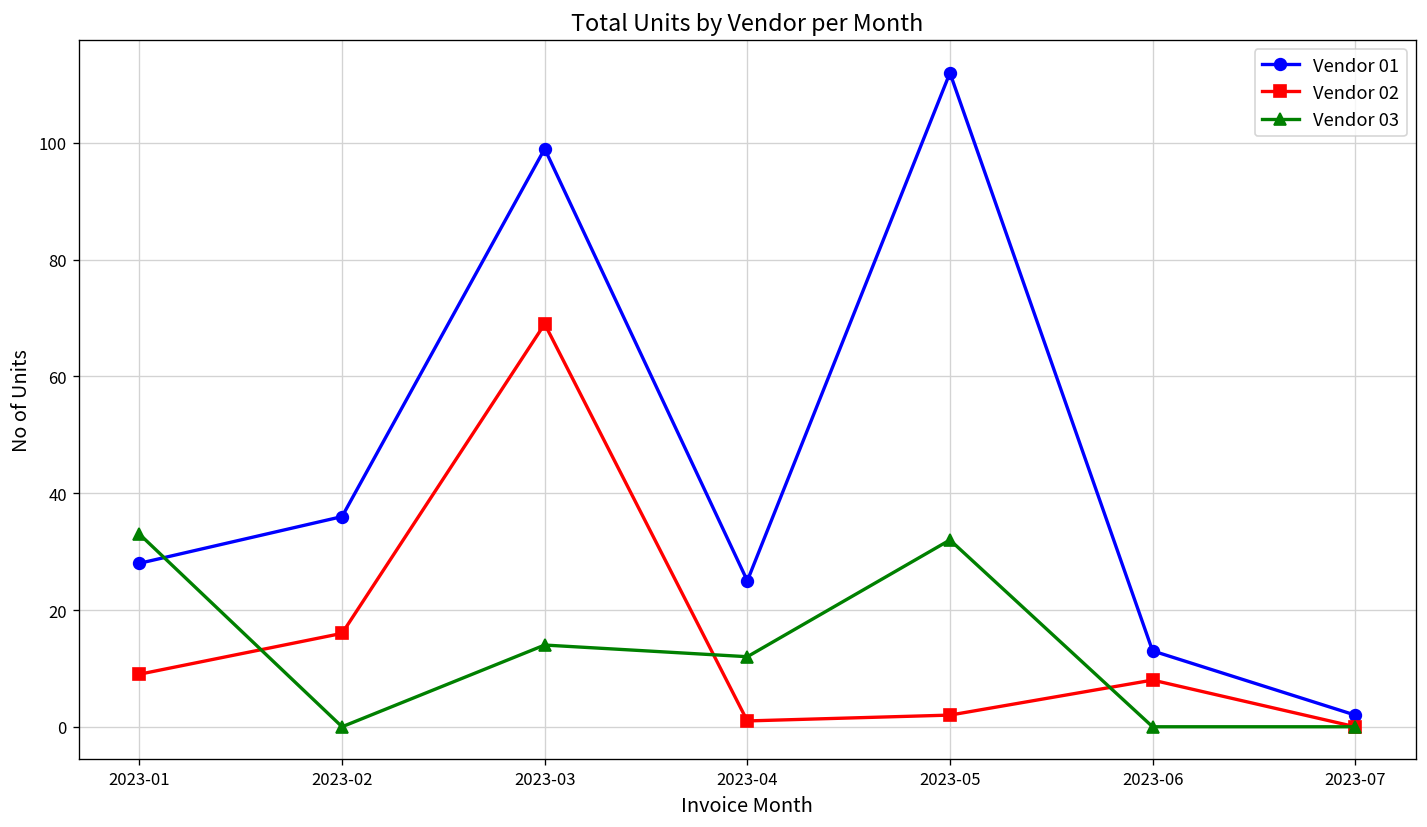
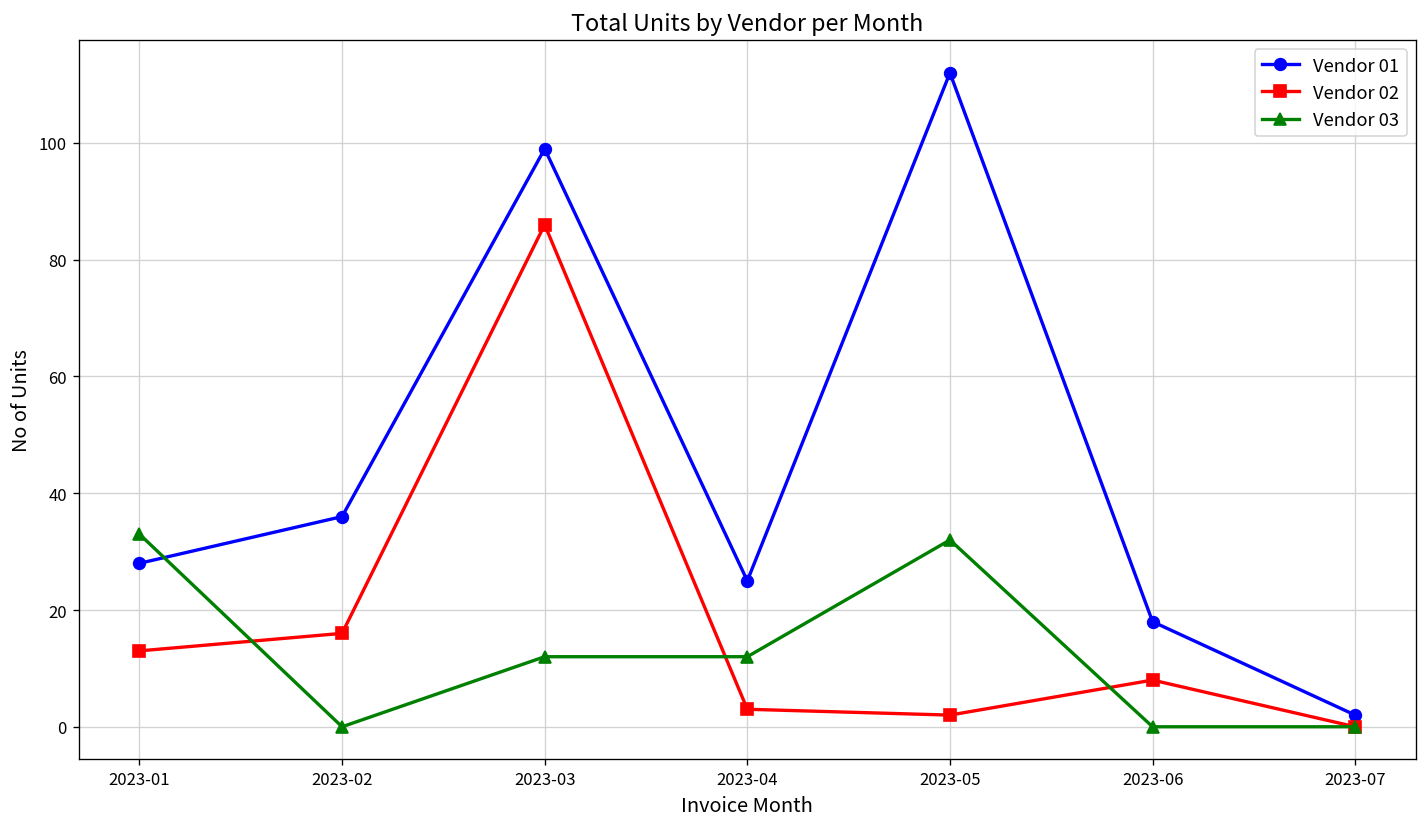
Vendor 02, 2023-01: 9 -> 13
Vendor 02, 2023-03: 69 -> 86
Vendor 03, 2023-03: 14 -> 12
Vendor 02, 2023-04: 1 -> 3
Vendor 01, 2023-06: 13 -> 18
